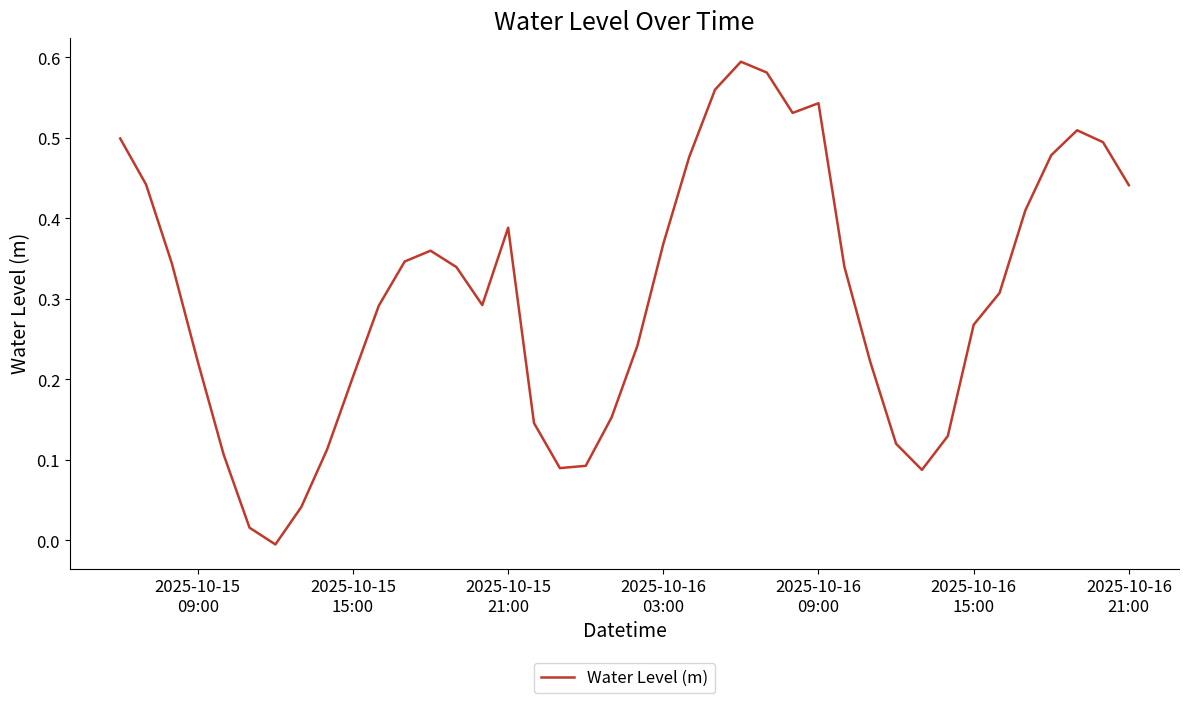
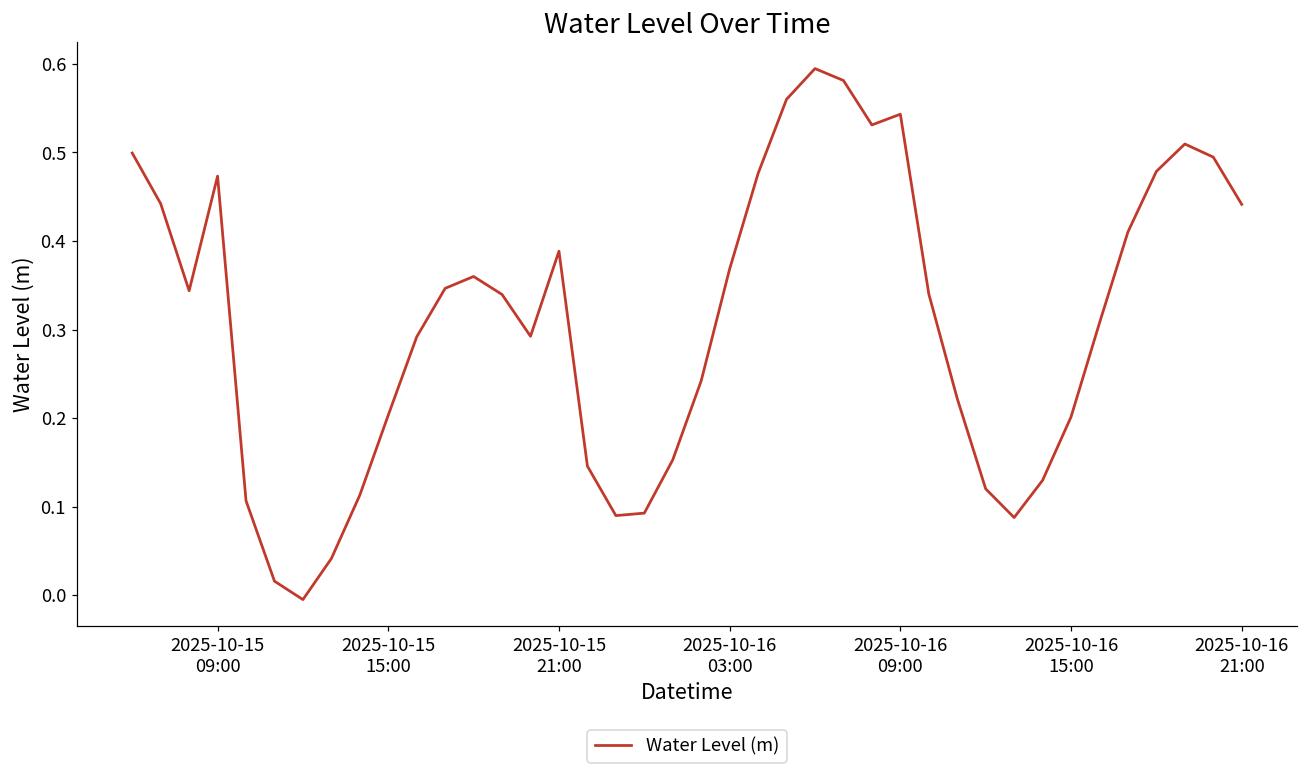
2025-10-15 09:00: 0.22 -> 0.47
2025-10-16 15:00: 0.27 -> 0.20
